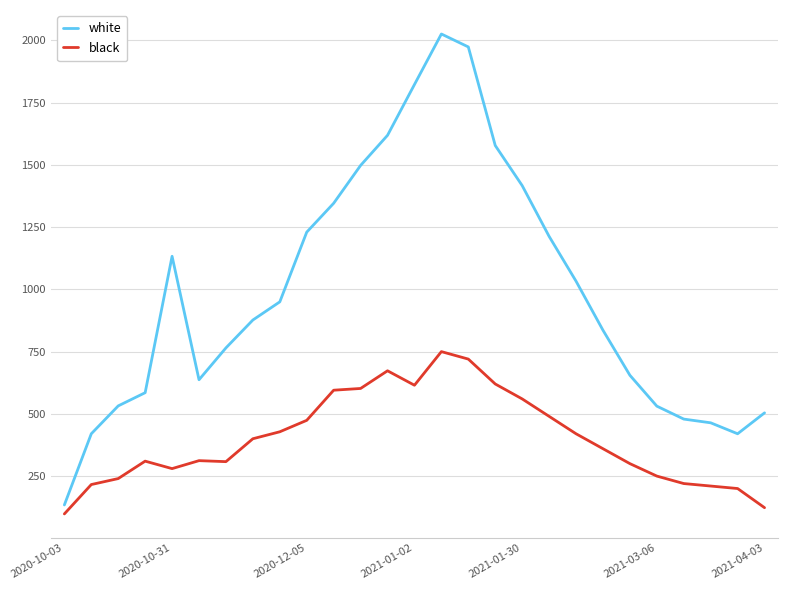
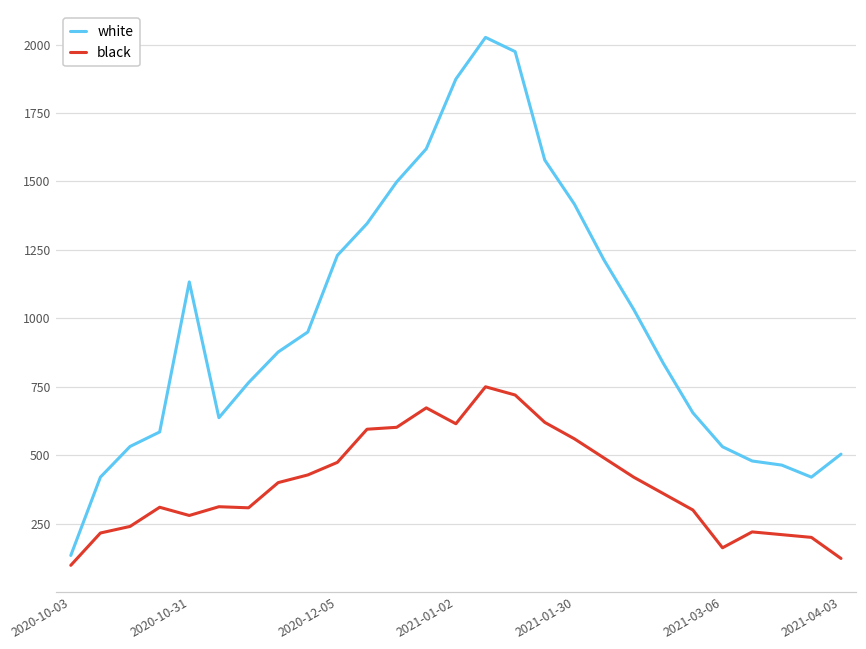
white, 2021-01-02: 1820 -> 1870
black, 2021-03-06: 250 -> 160
